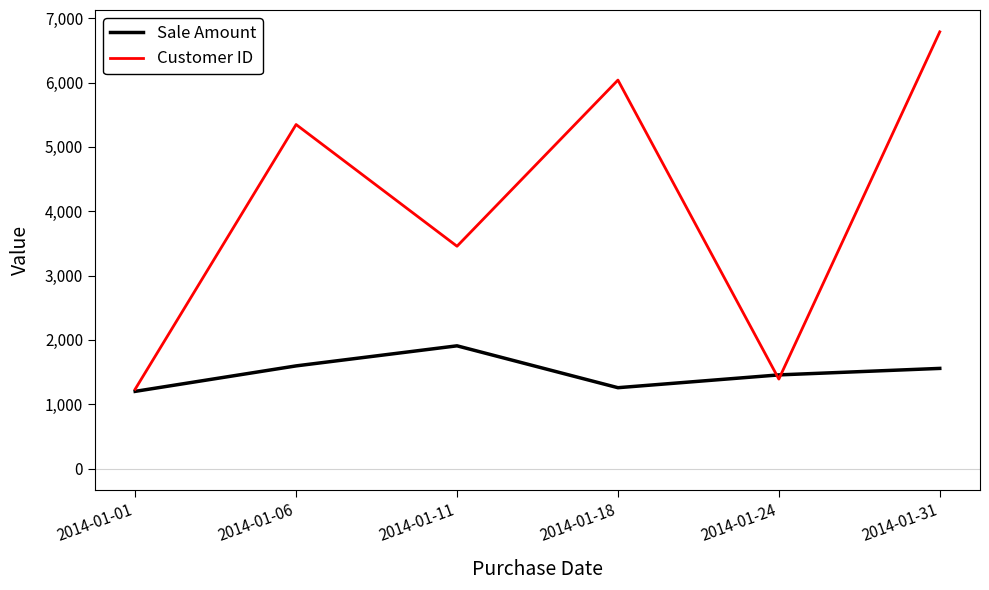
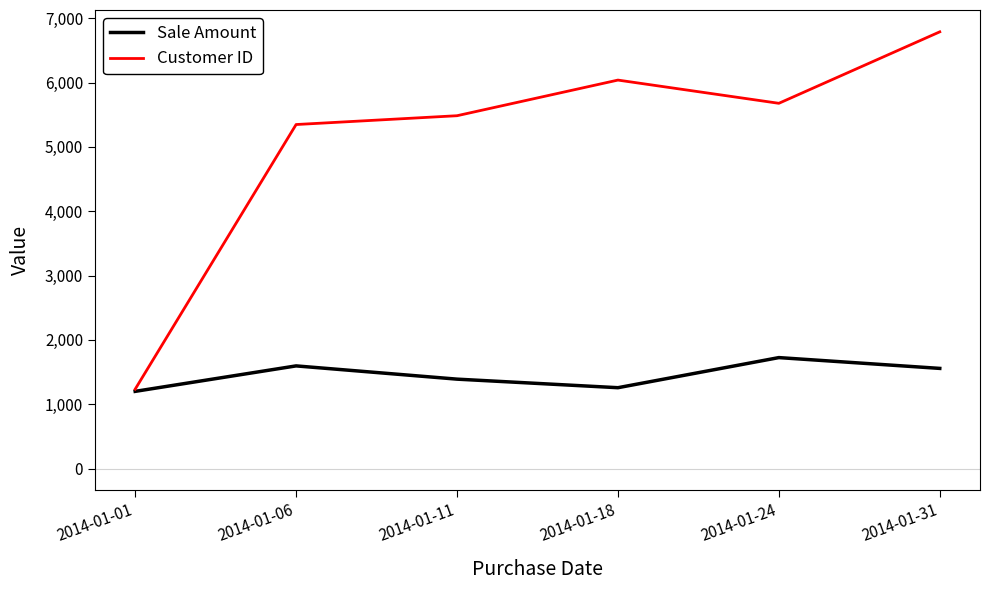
Sale Amount, 2014-01-11: 1,900 -> 1,400
Customer ID, 2014-01-11: 3,500 -> 5,500
Sale Amount, 2014-01-24: 1,500 -> 1,700
Customer ID, 2014-01-24: 1,400 -> 5,700
